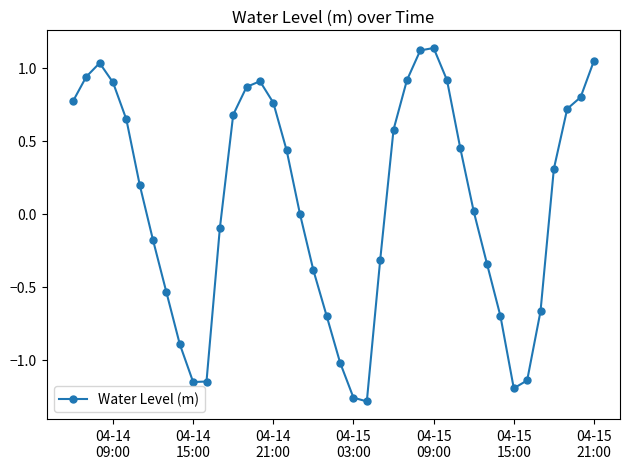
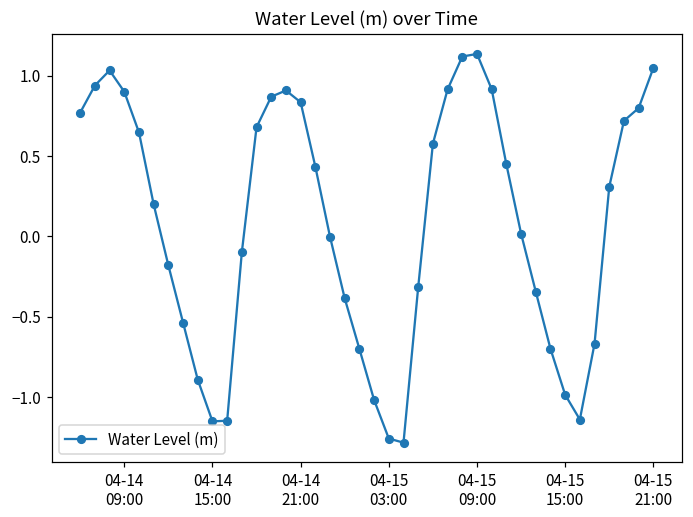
04-14 21:00: 0.76 -> 0.84
04-15 15:00: -1.19 -> -0.99
